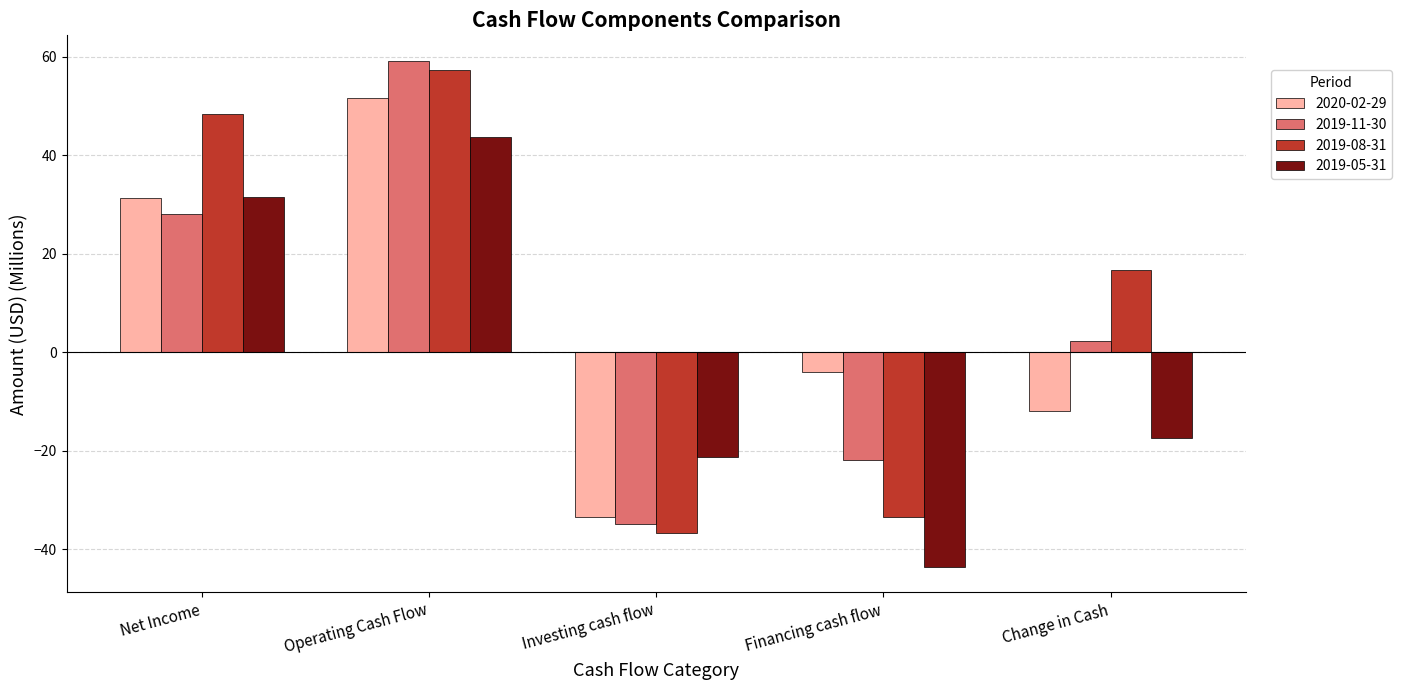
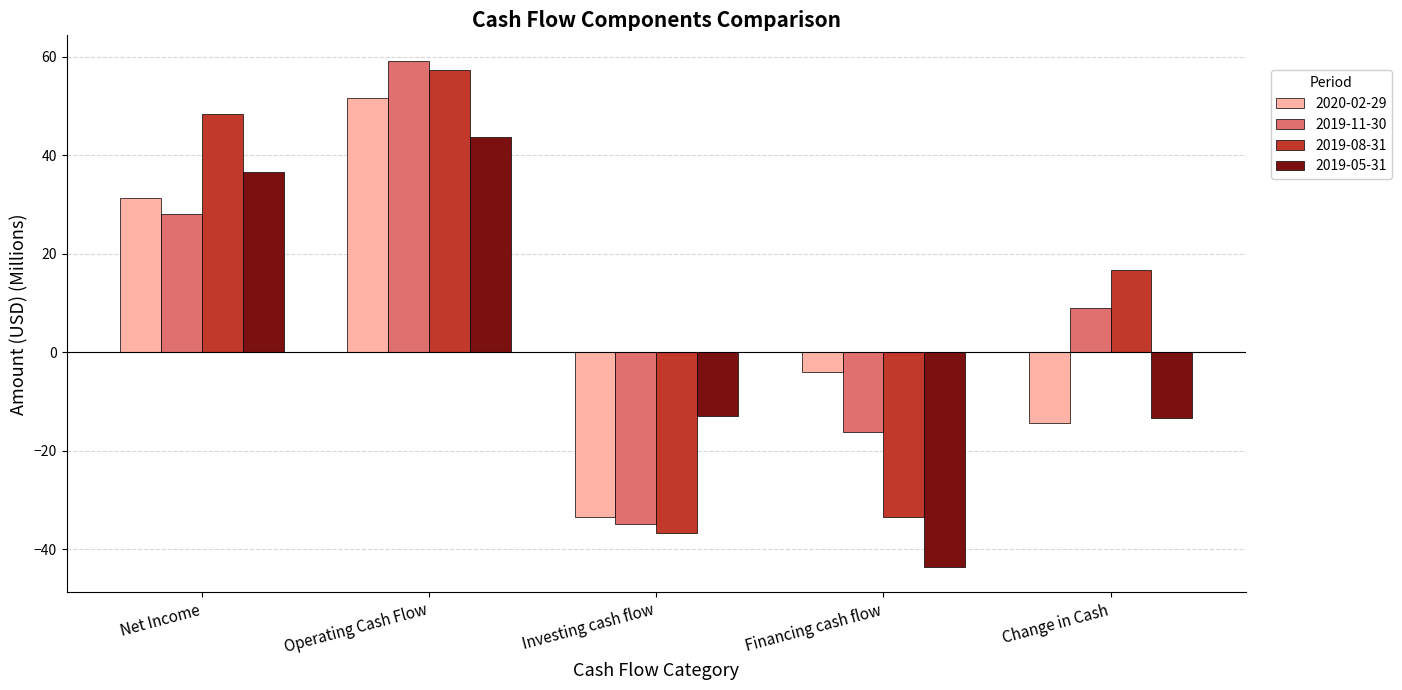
2019-05-31, Net Income: 31 -> 37
2019-05-31, Investing cash flow: -21 -> -13
2019-11-30, Financing cash flow: -22 -> -16
2020-02-29, Change in Cash: -12 -> -14
2019-11-30, Change in Cash: 2 -> 9
2019-05-31, Change in Cash: -17 -> -13
